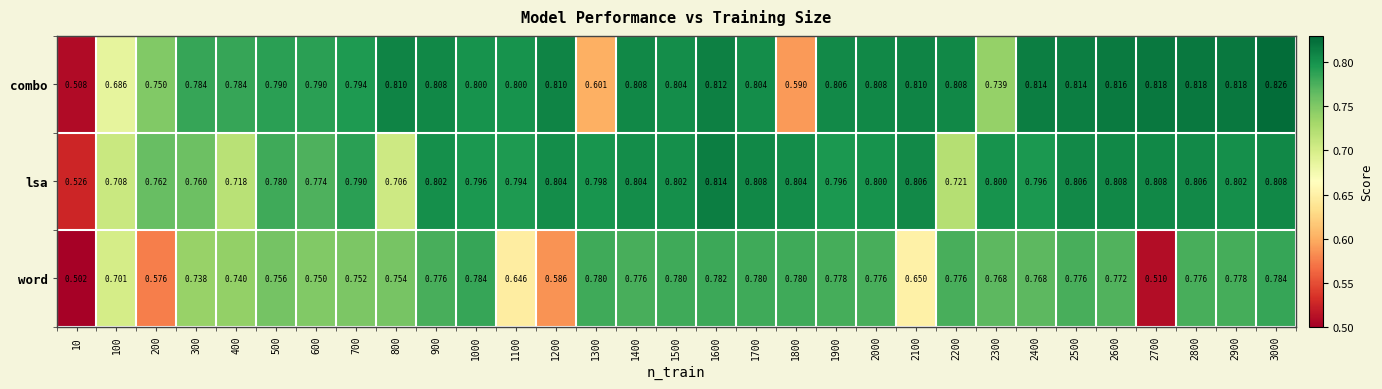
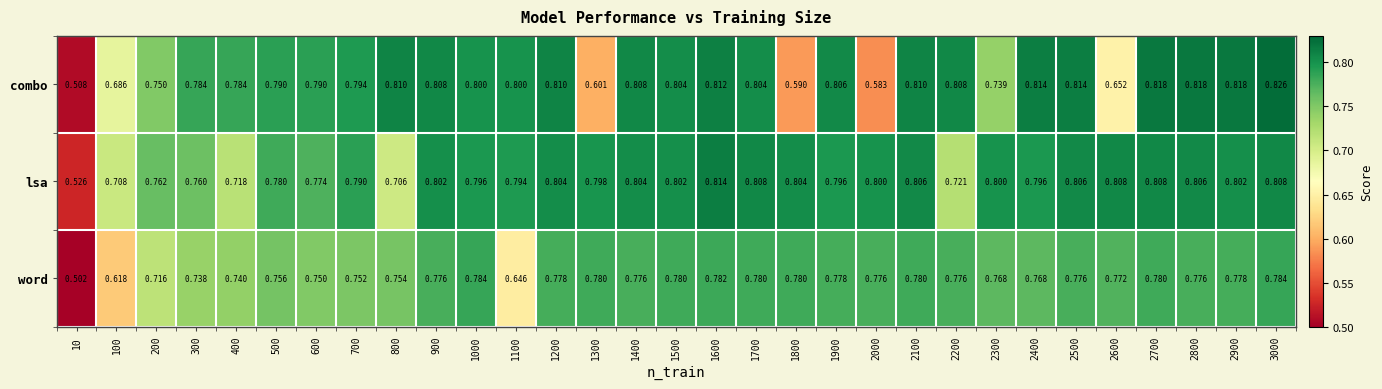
combo, 2000: 0.808 -> 0.583
combo, 2600: 0.816 -> 0.652
word, 100: 0.701 -> 0.618
word, 200: 0.576 -> 0.716
word, 1200: 0.586 -> 0.778
word, 2100: 0.650 -> 0.780
word, 2700: 0.510 -> 0.780
